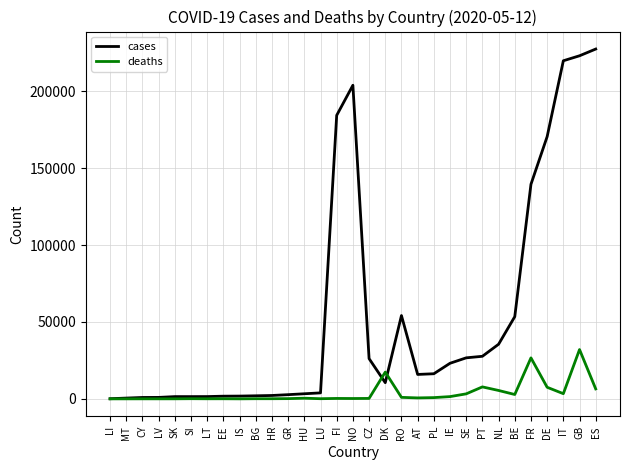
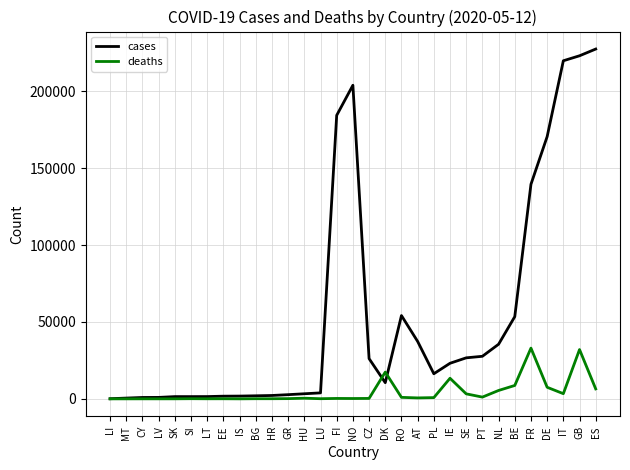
cases, AT: 16000 -> 37000
deaths, IE: 1000 -> 13000
deaths, PT: 8000 -> 1000
deaths, BE: 3000 -> 9000
deaths, FR: 27000 -> 33000
